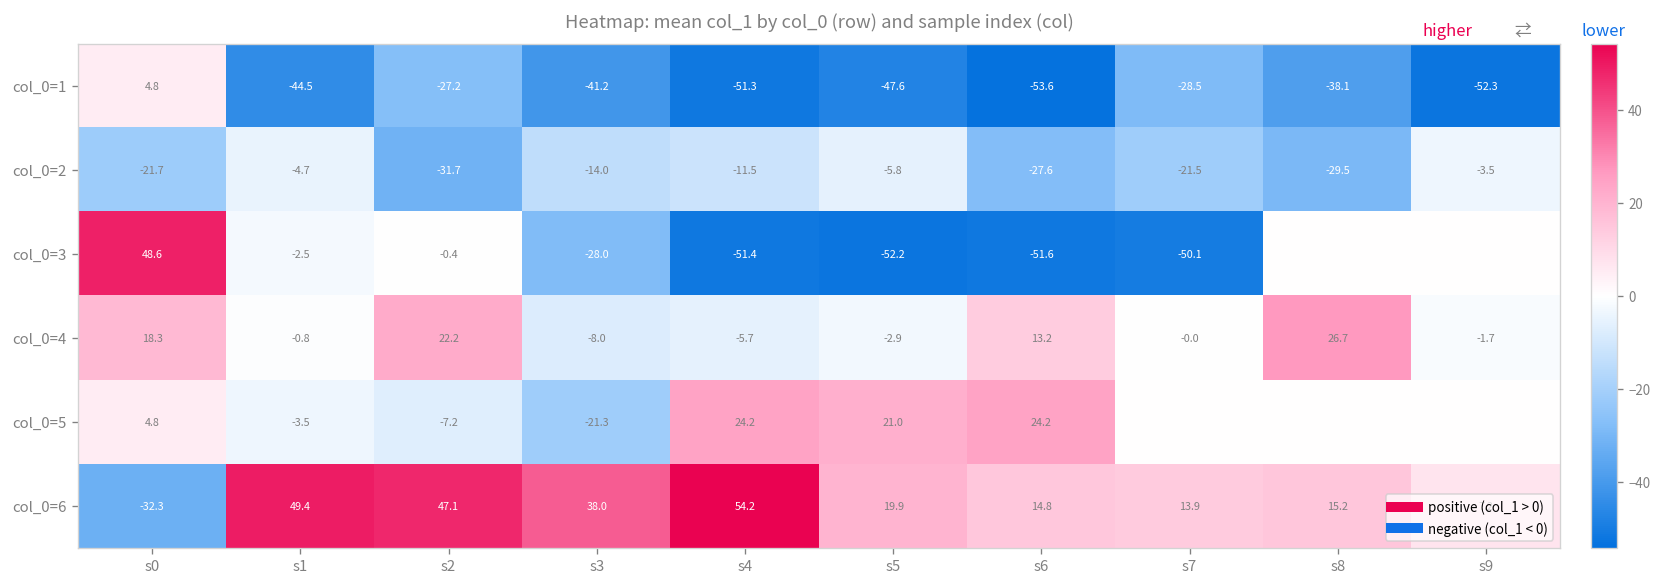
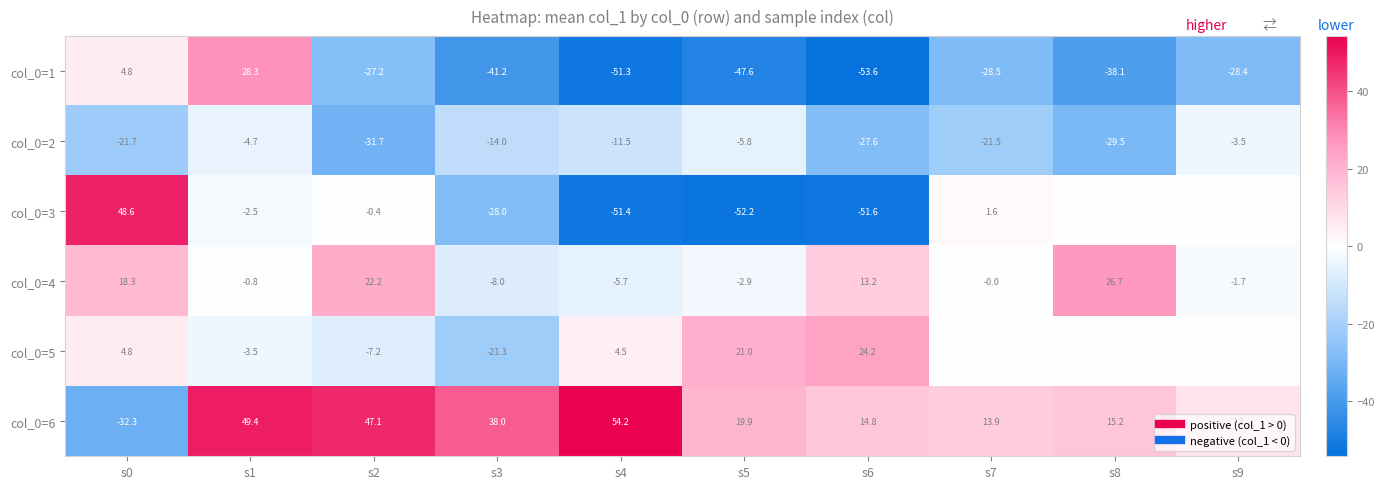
col_0=1, s1: -44.5 -> 28.3
col_0=1, s9: -52.3 -> -28.4
col_0=3, s7: -50.1 -> 1.6
col_0=5, s4: 24.2 -> 4.5
